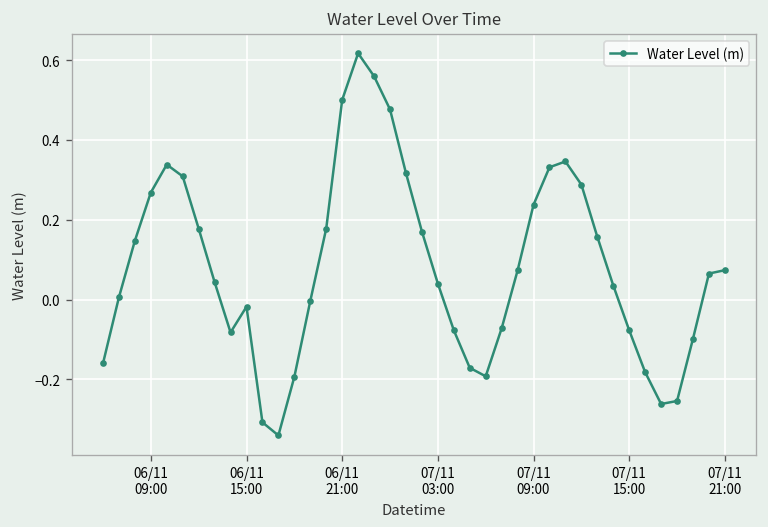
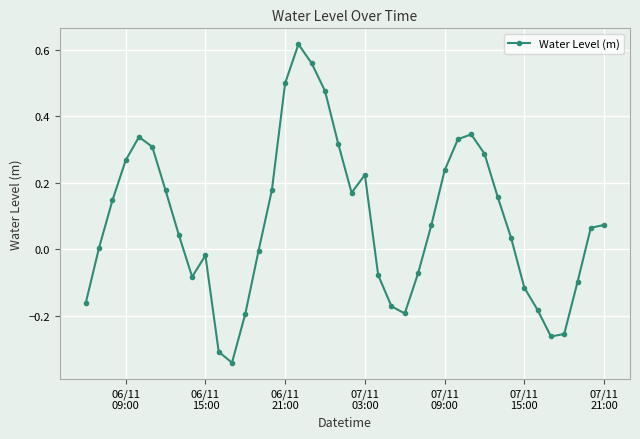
07/11 03:00: 0.04 -> 0.22
07/11 15:00: -0.08 -> -0.12
